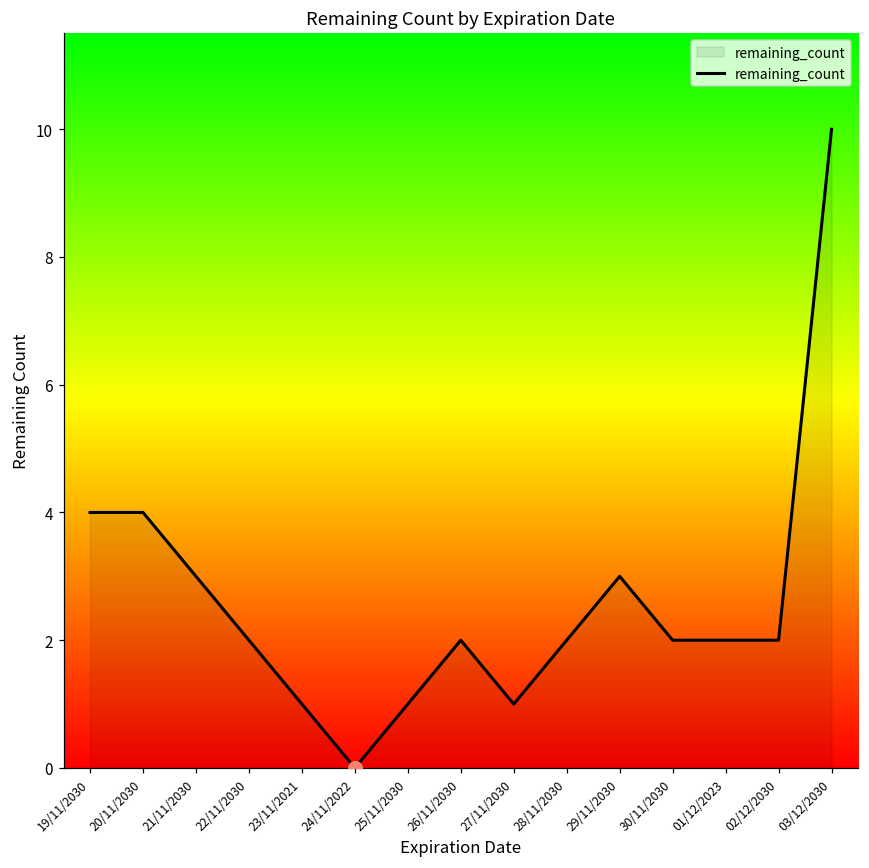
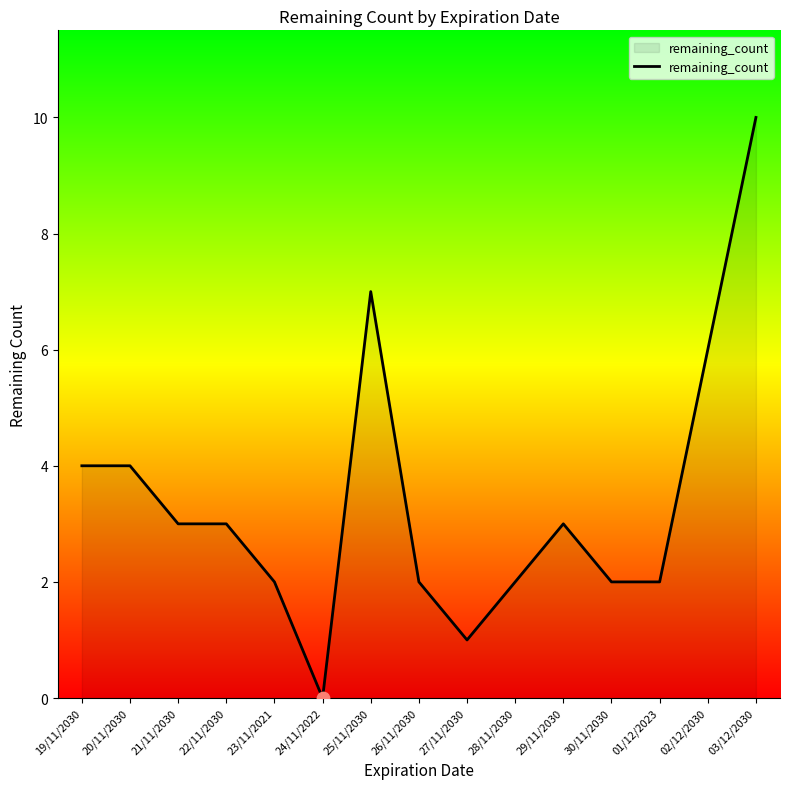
remaining_count, 22/11/2030: 2 -> 3
remaining_count, 23/11/2021: 1 -> 2
remaining_count, 25/11/2030: 1 -> 7
remaining_count, 02/12/2030: 2 -> 6
